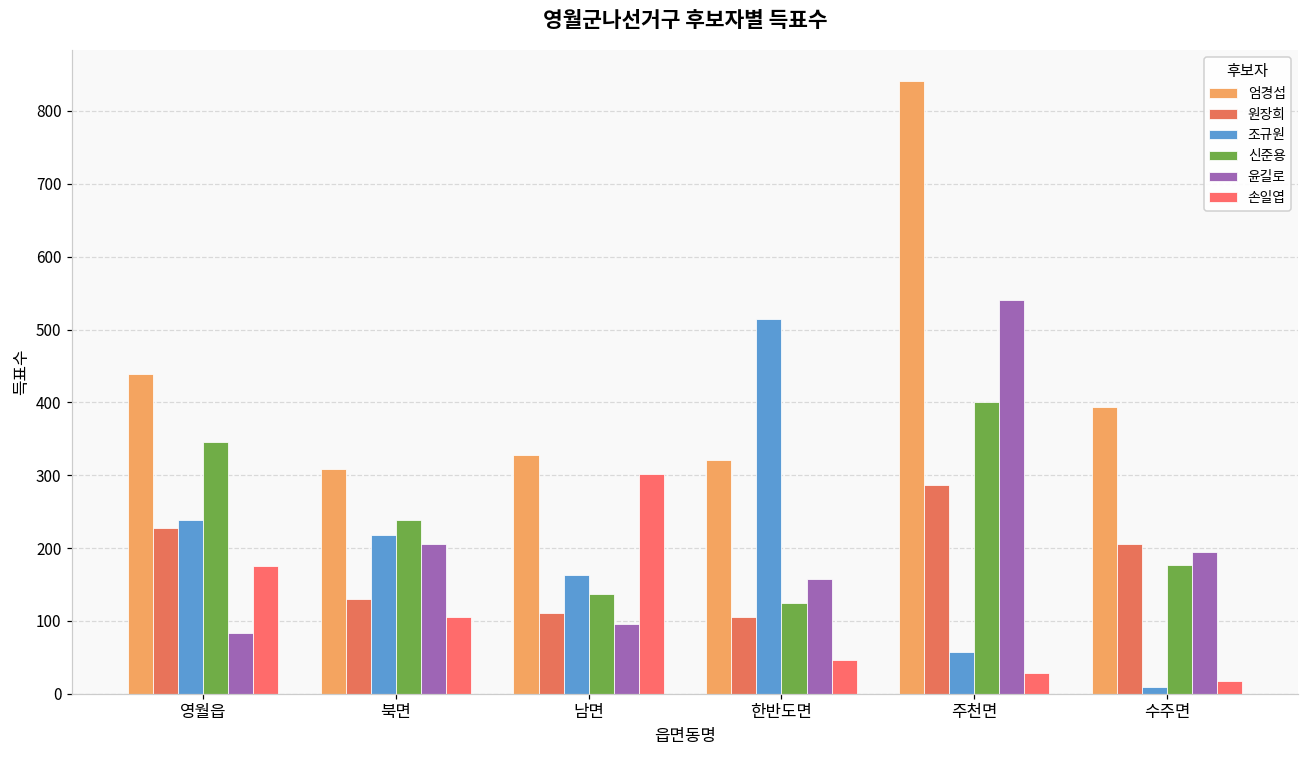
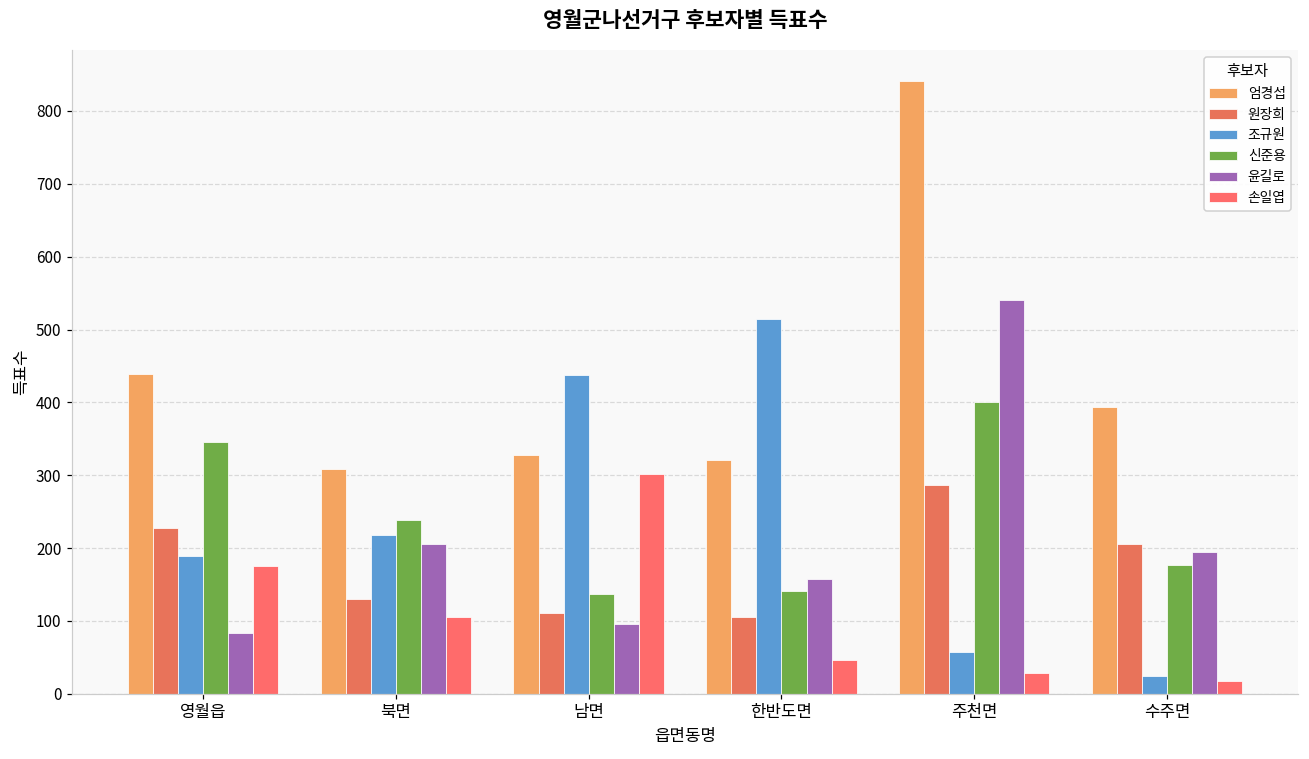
조규원, 영월읍: 240 -> 190
조규원, 남면: 160 -> 440
신준용, 한반도면: 120 -> 140
조규원, 수주면: 10 -> 30
